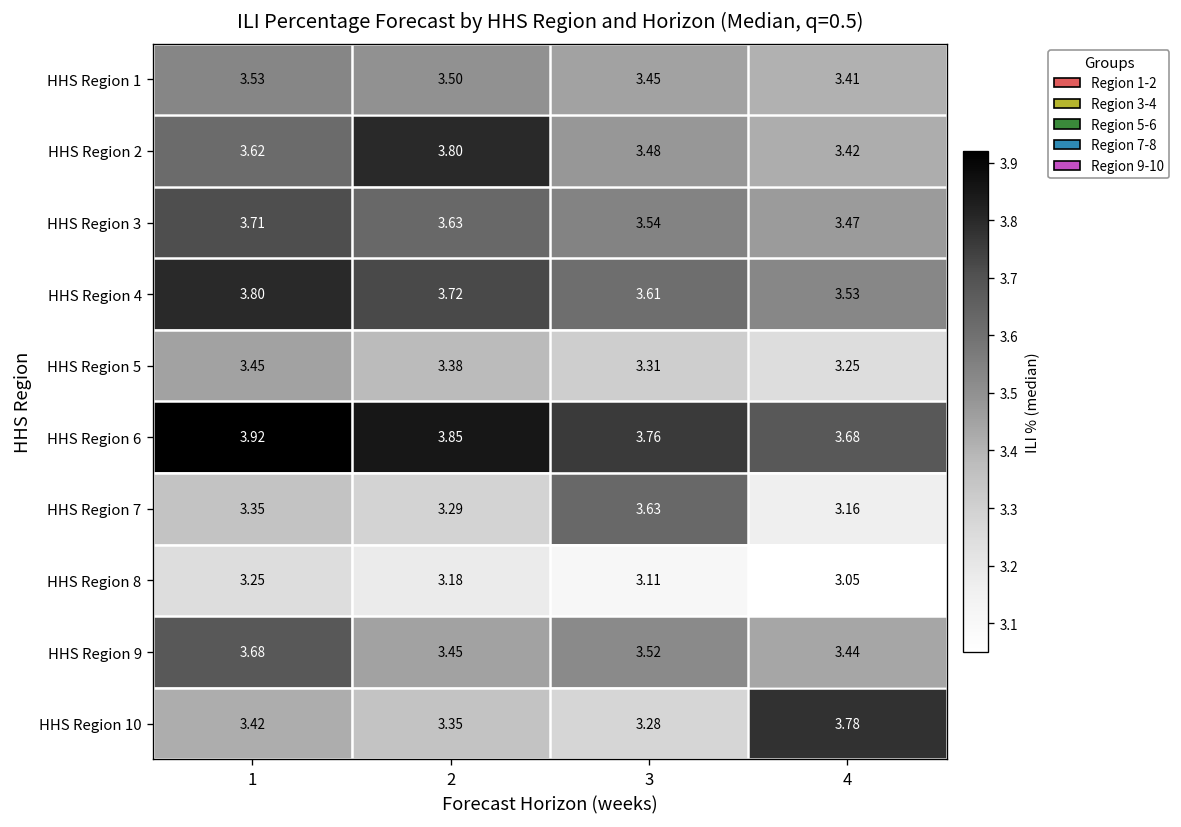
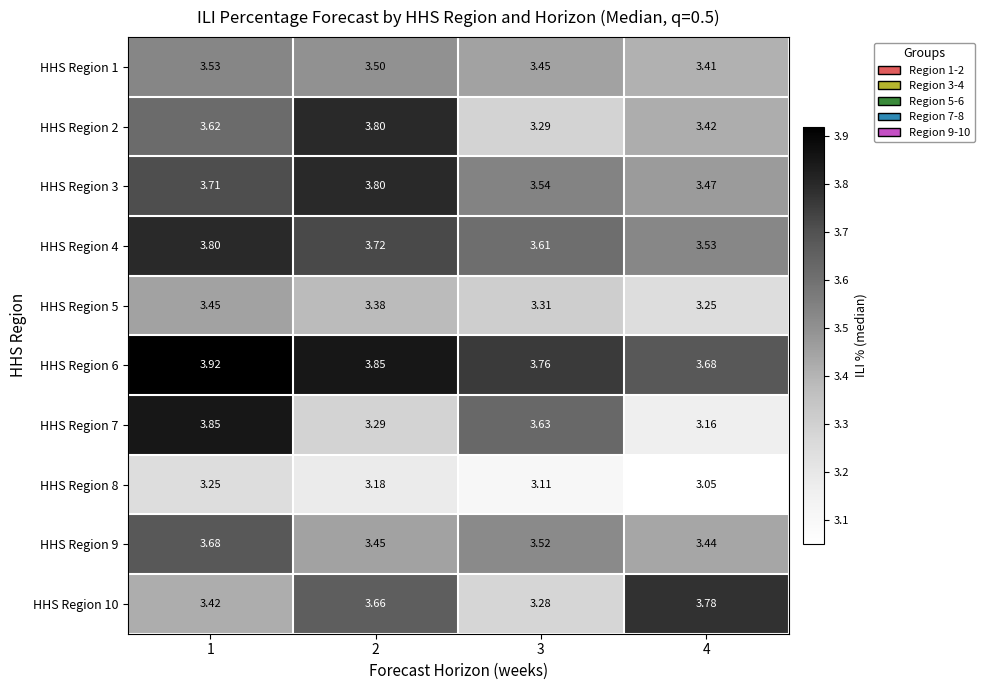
HHS Region 2, 3: 3.48 -> 3.29
HHS Region 3, 2: 3.63 -> 3.80
HHS Region 7, 1: 3.35 -> 3.85
HHS Region 10, 2: 3.35 -> 3.66
